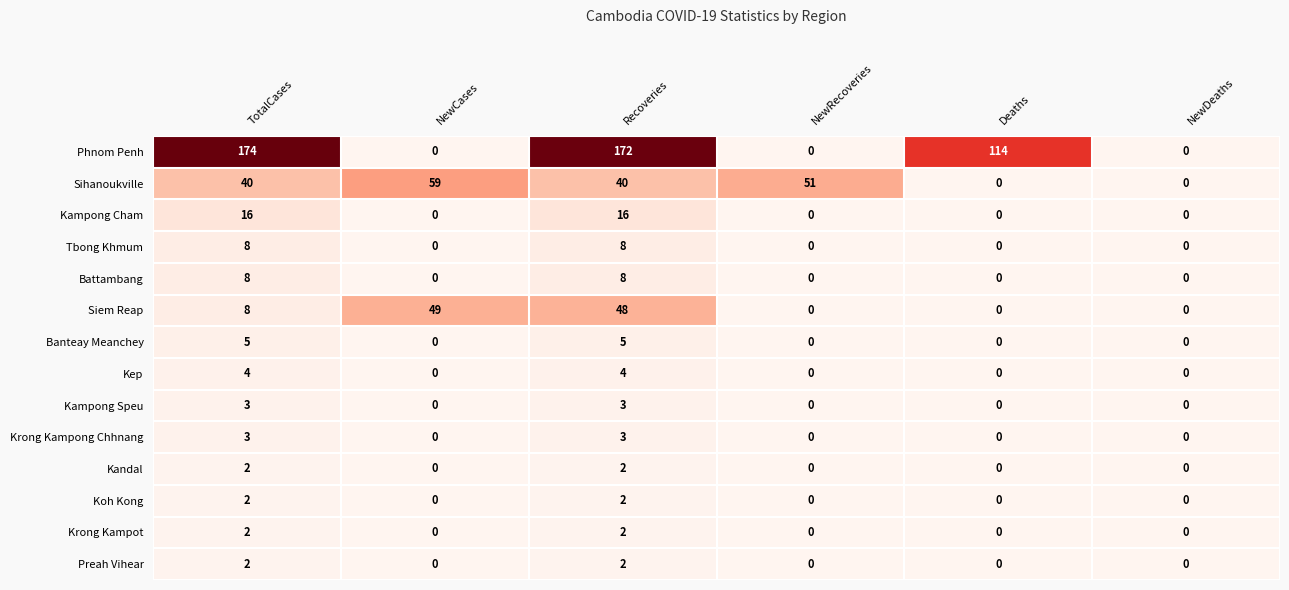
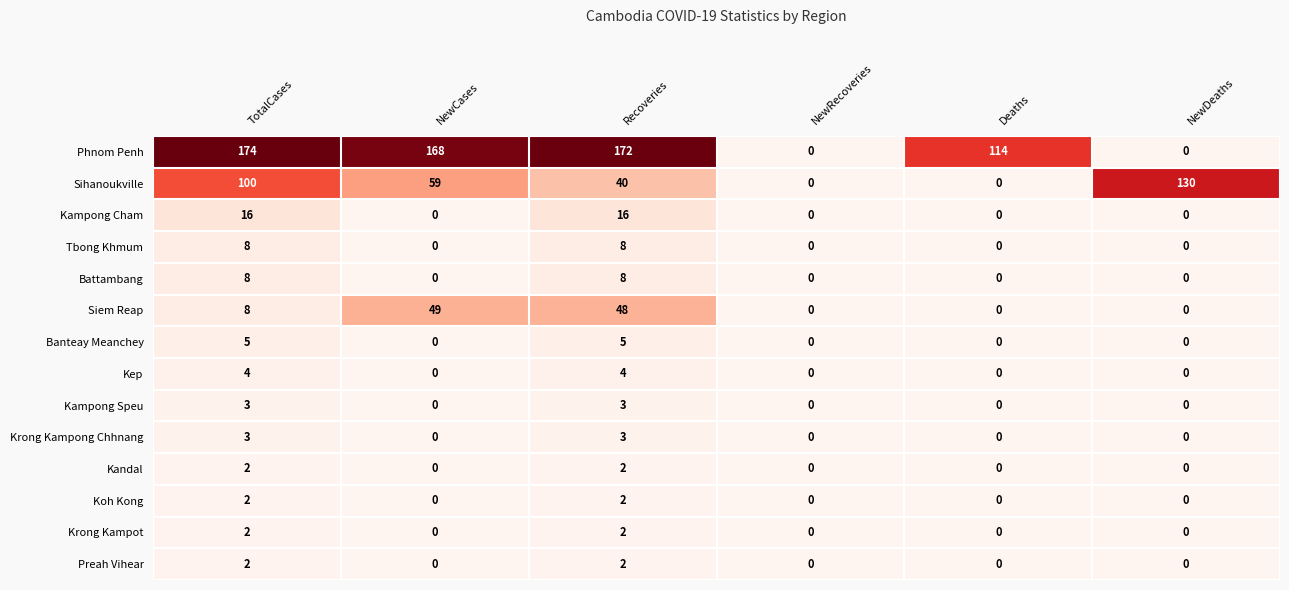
Phnom Penh, NewCases: 0 -> 168
Sihanoukville, TotalCases: 40 -> 100
Sihanoukville, NewRecoveries: 51 -> 0
Sihanoukville, NewDeaths: 0 -> 130
